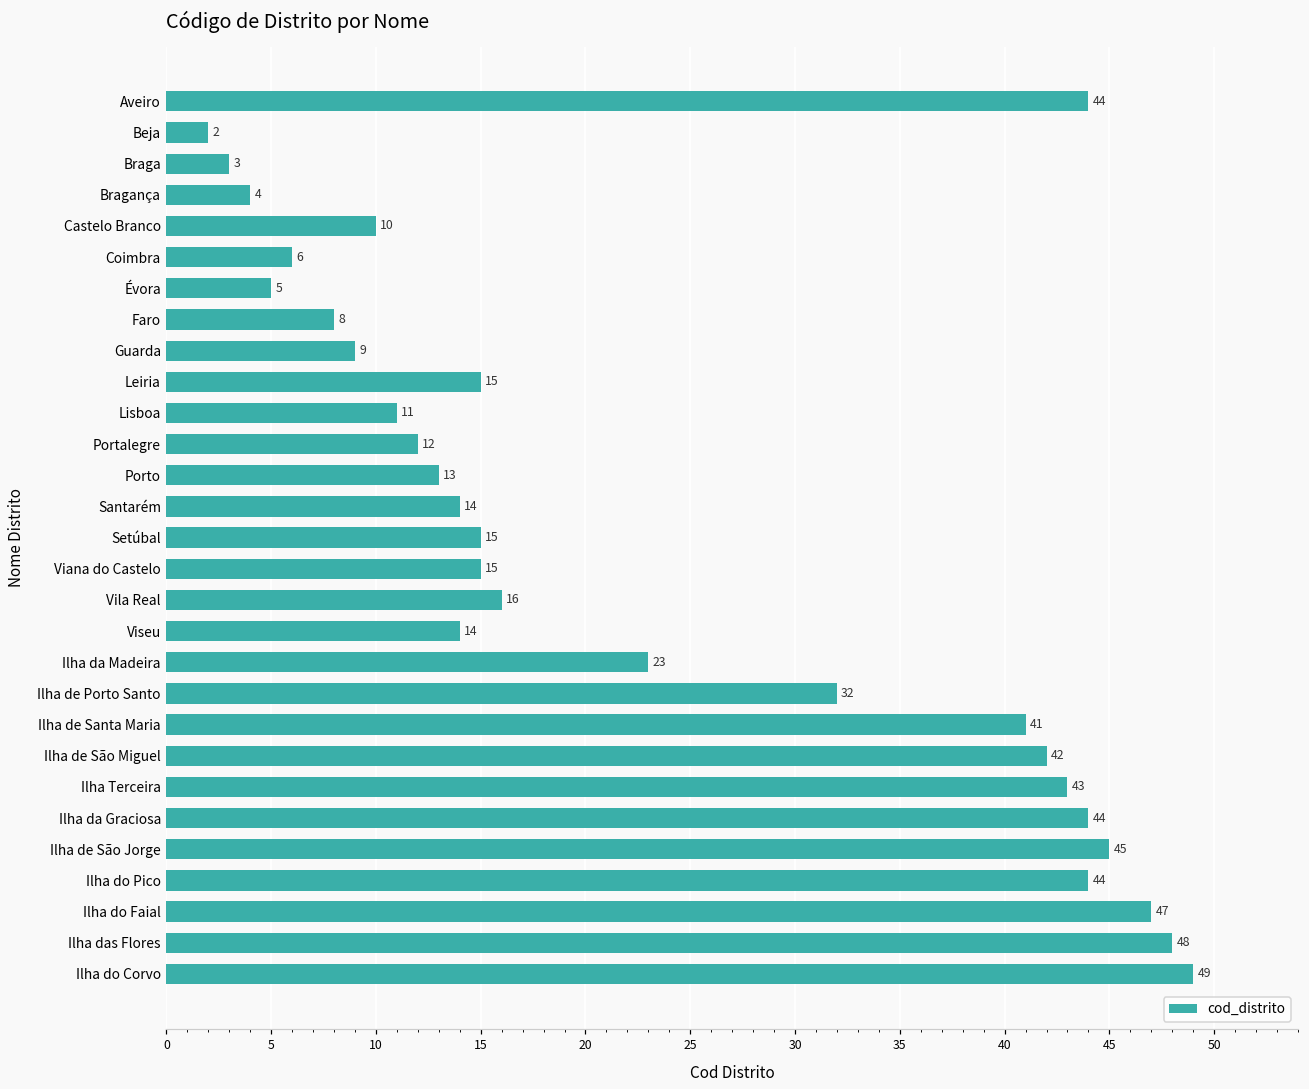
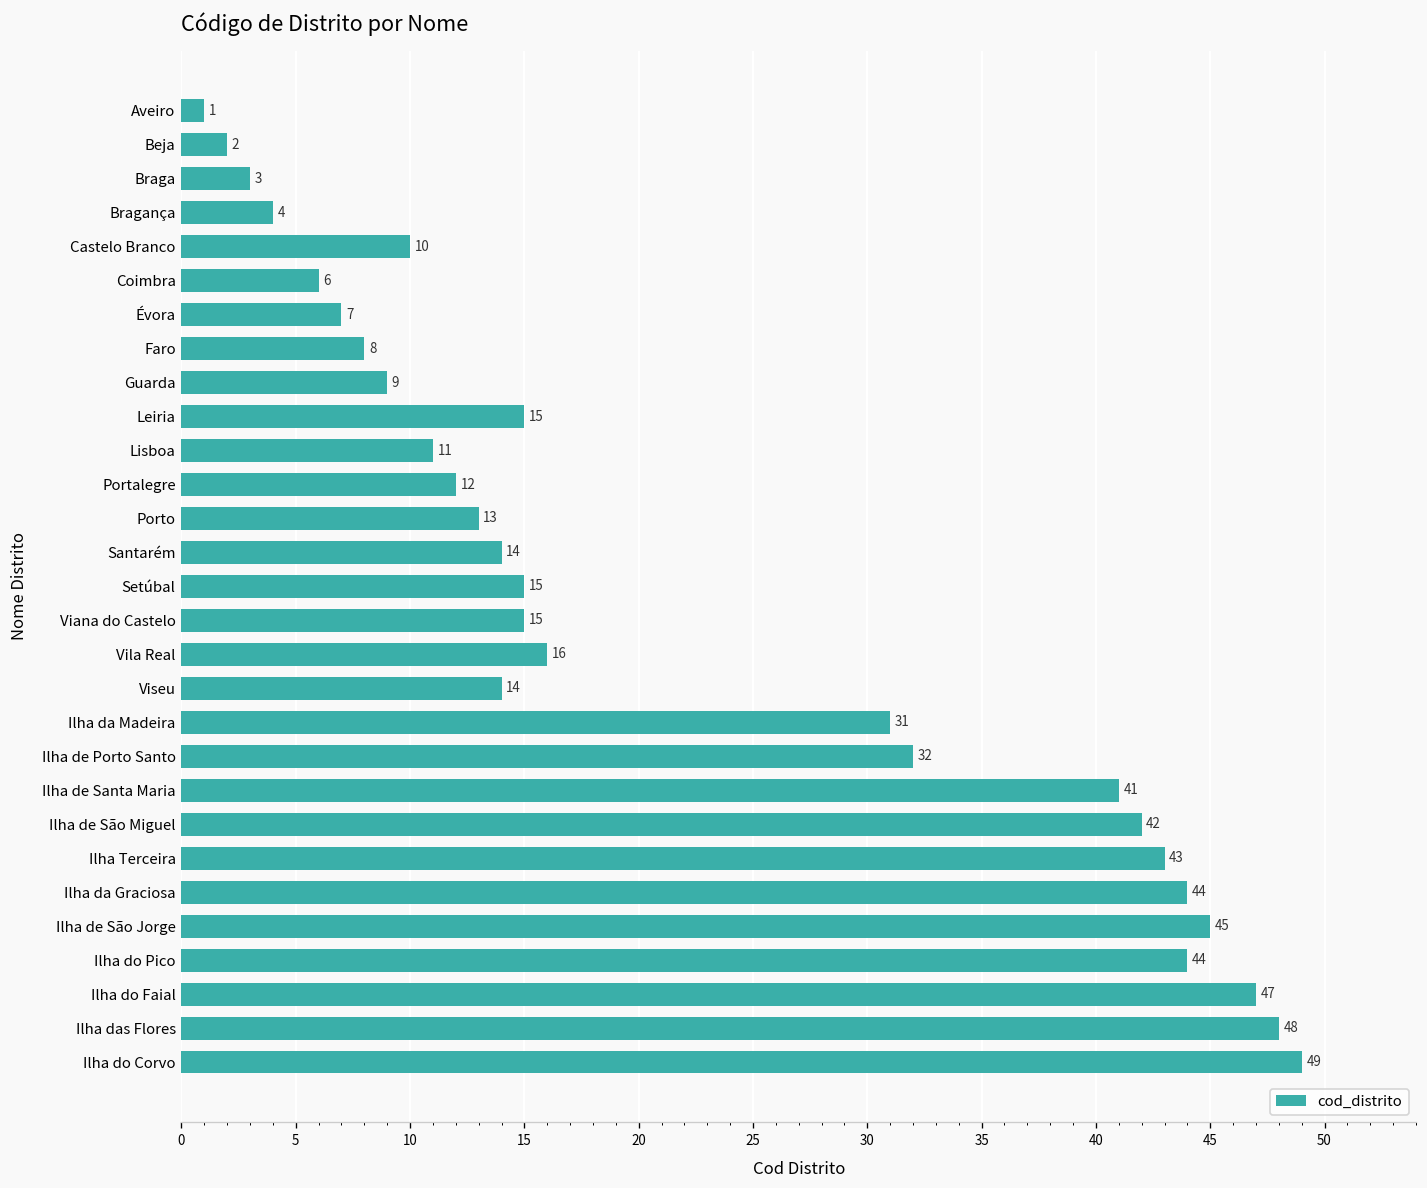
Aveiro: 44 -> 1
Évora: 5 -> 7
Ilha da Madeira: 23 -> 31
